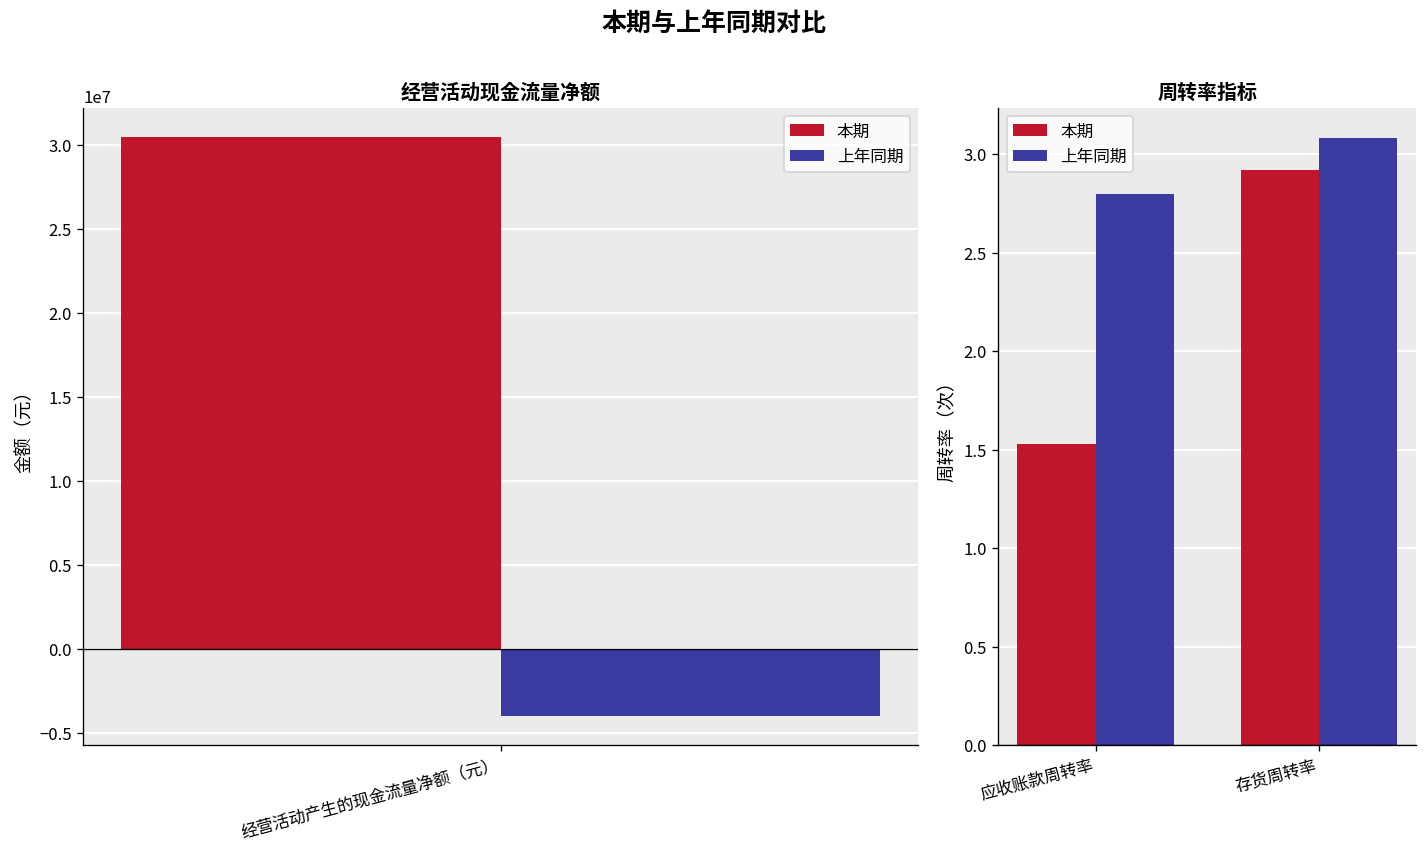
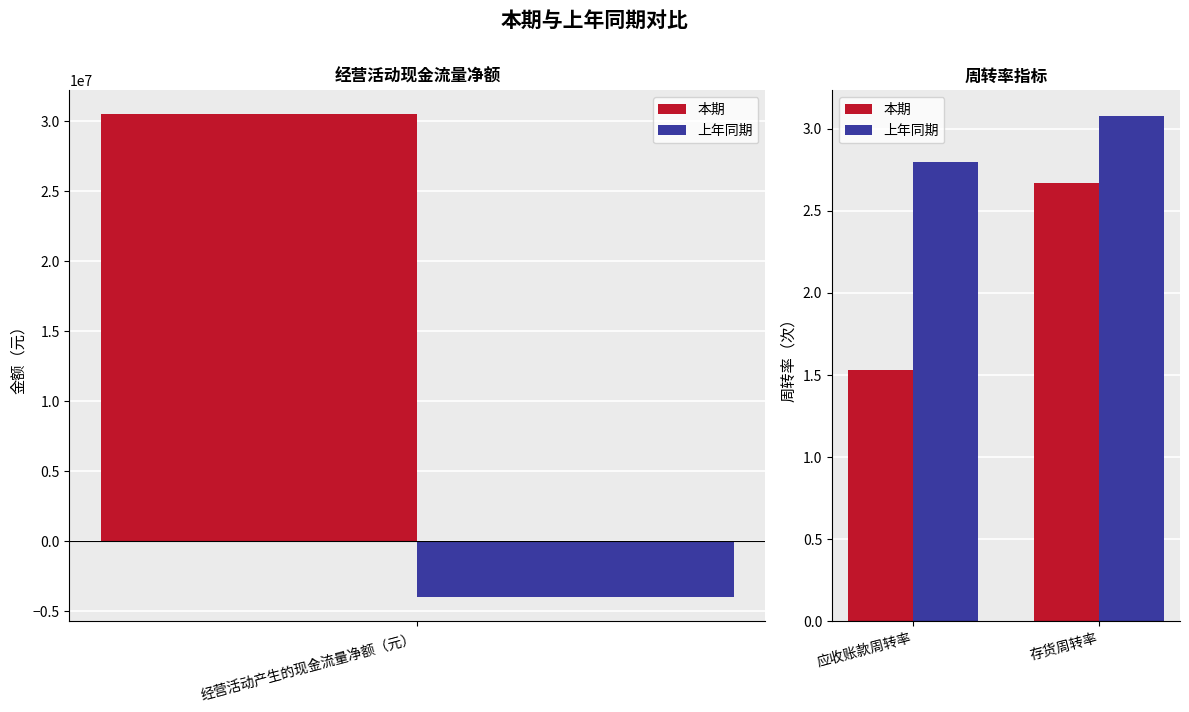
周转率指标, 本期, 存货周转率: 2.92 -> 2.67
